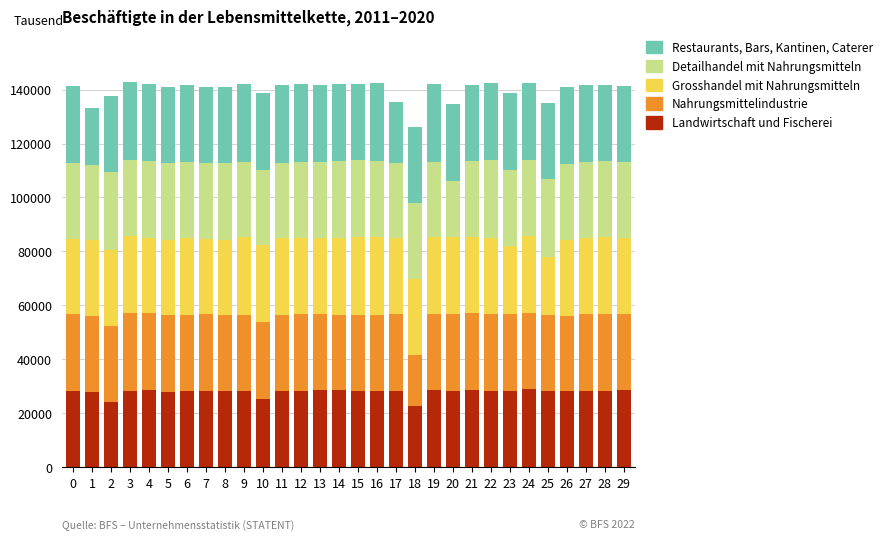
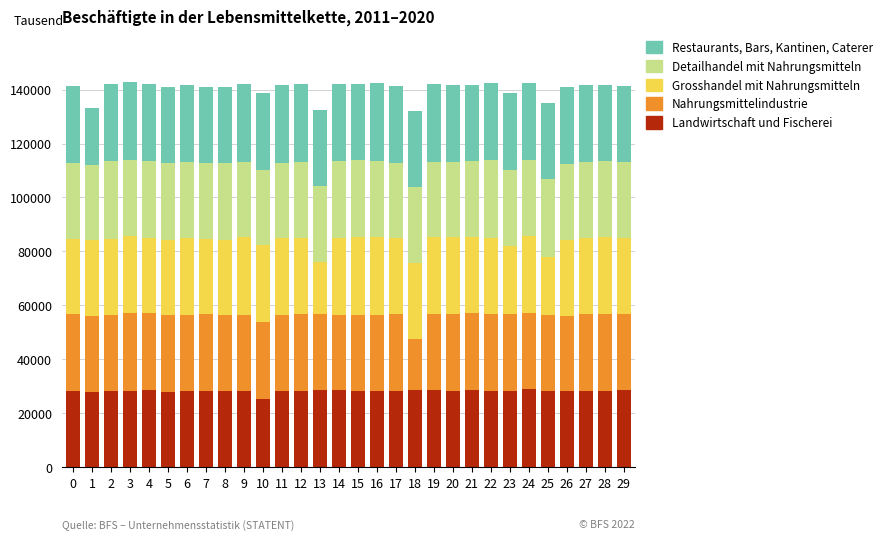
Landwirtschaft und Fischerei, 2: 24000 -> 28000
Grosshandel mit Nahrungsmitteln, 13: 28000 -> 19000
Restaurants, Bars, Kantinen, Caterer, 17: 22000 -> 28000
Landwirtschaft und Fischerei, 18: 23000 -> 29000
Detailhandel mit Nahrungsmitteln, 20: 21000 -> 28000
